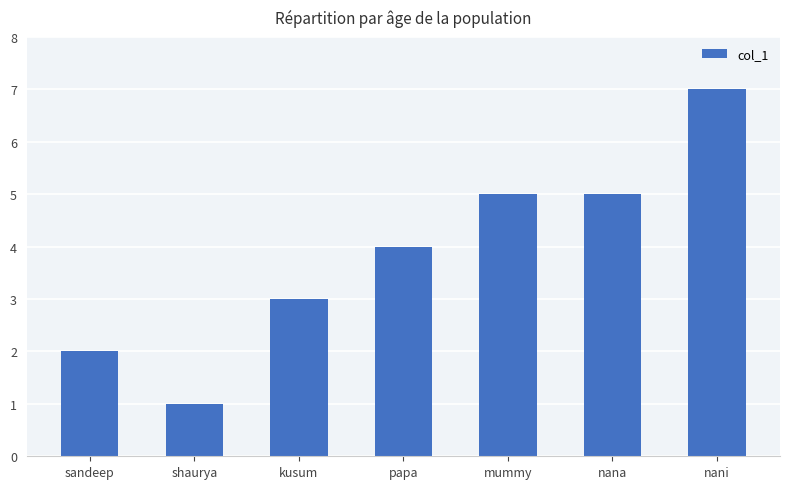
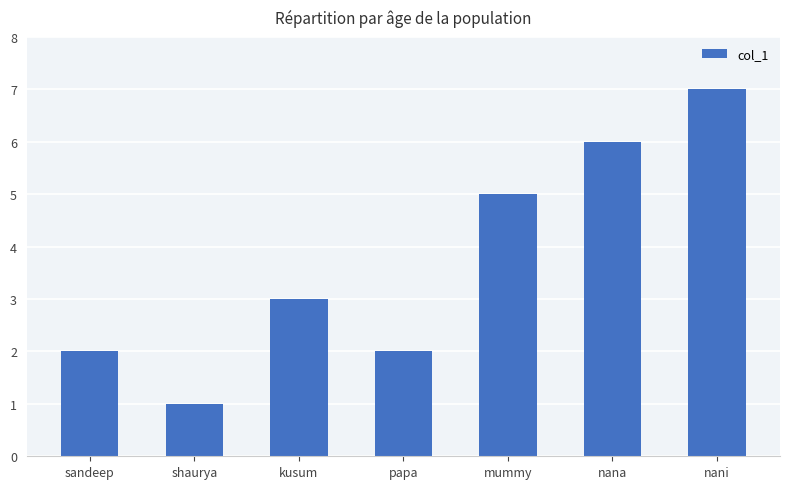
papa: 4 -> 2
nana: 5 -> 6
